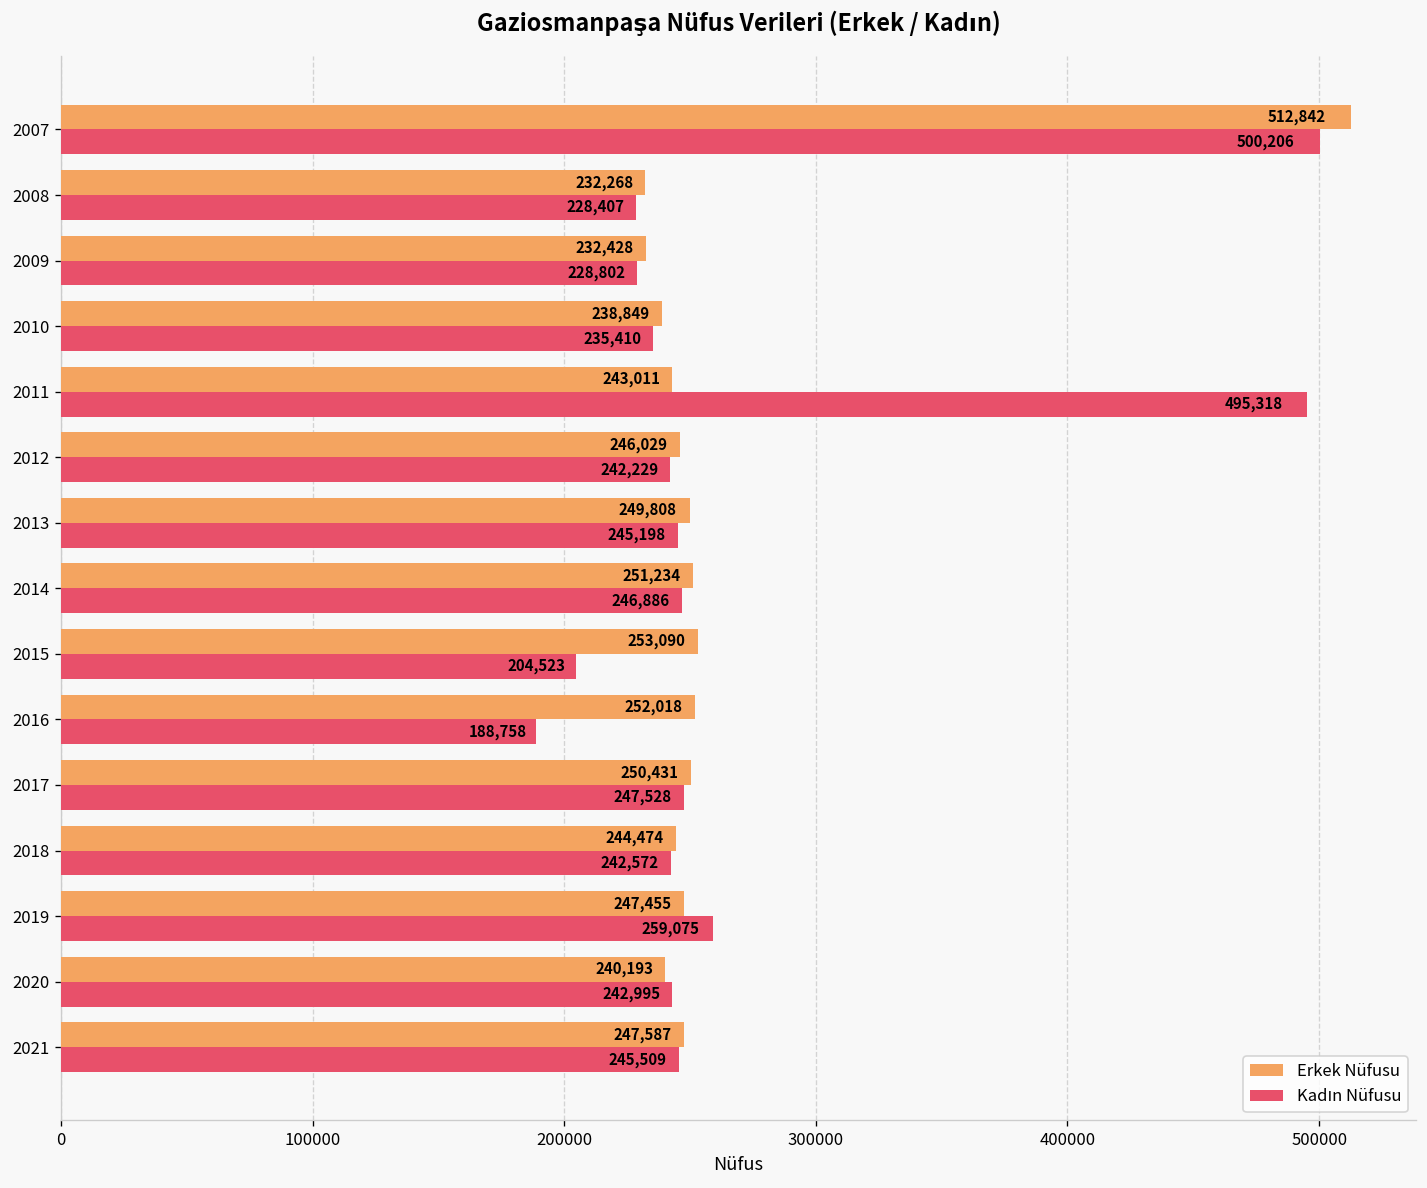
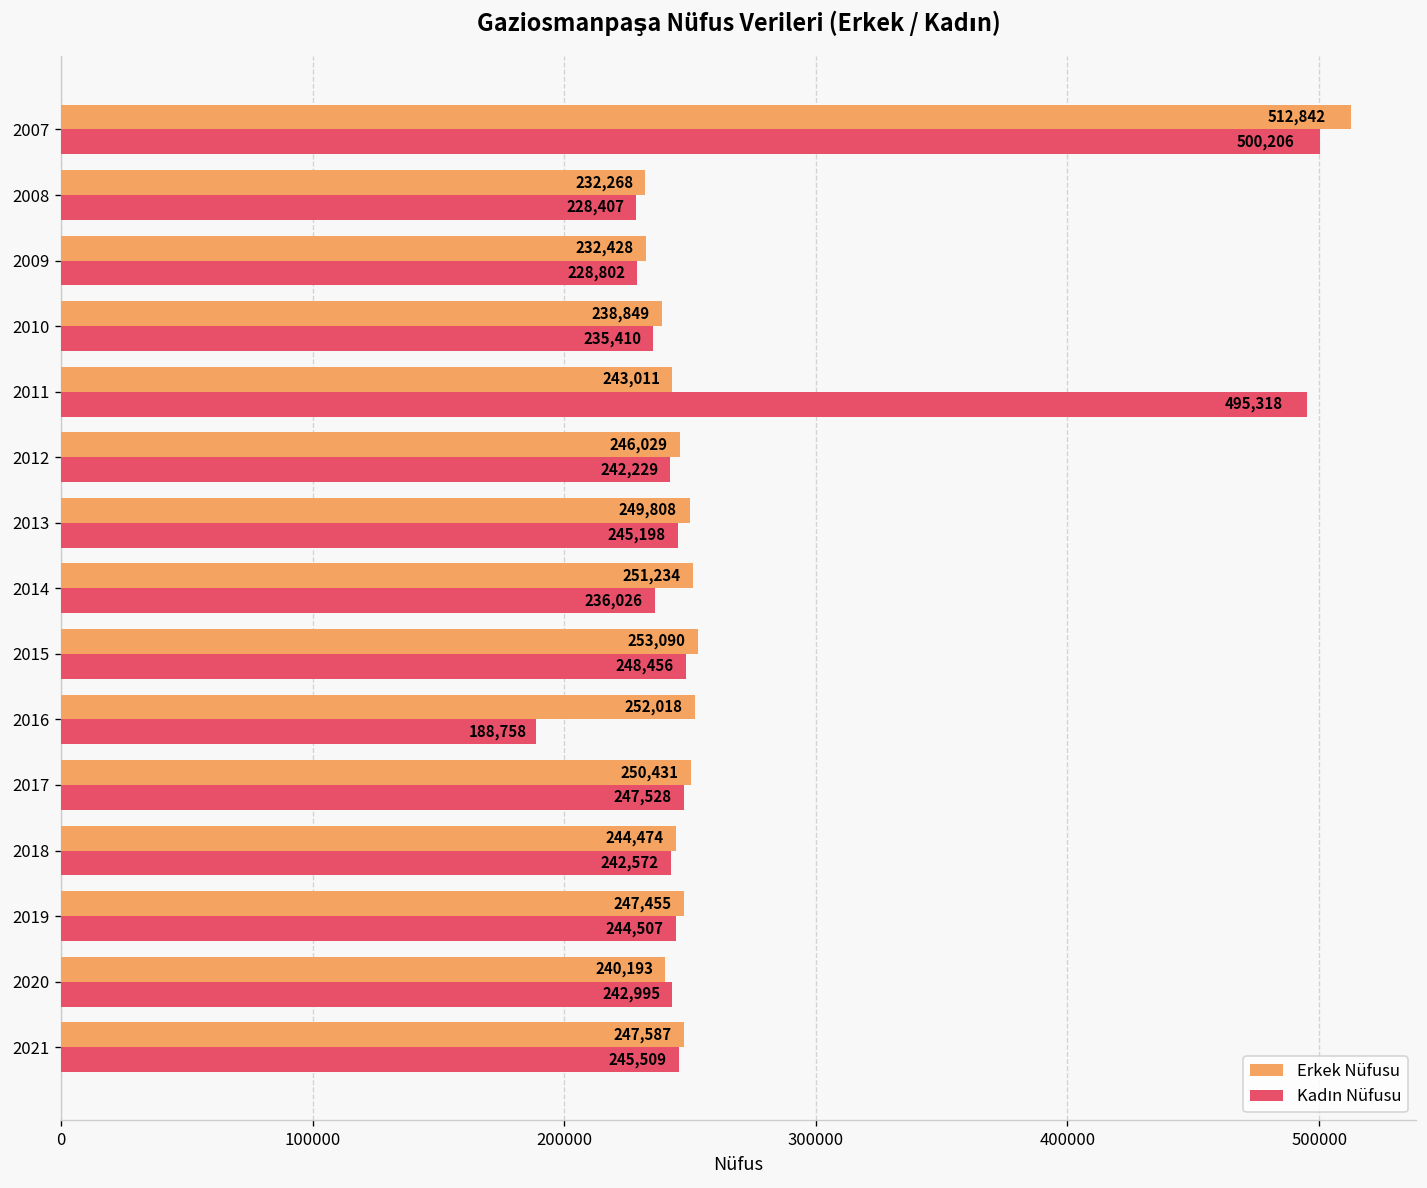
Kadın Nüfusu, 2014: 246,886 -> 236,026
Kadın Nüfusu, 2015: 204,523 -> 248,456
Kadın Nüfusu, 2019: 259,075 -> 244,507
